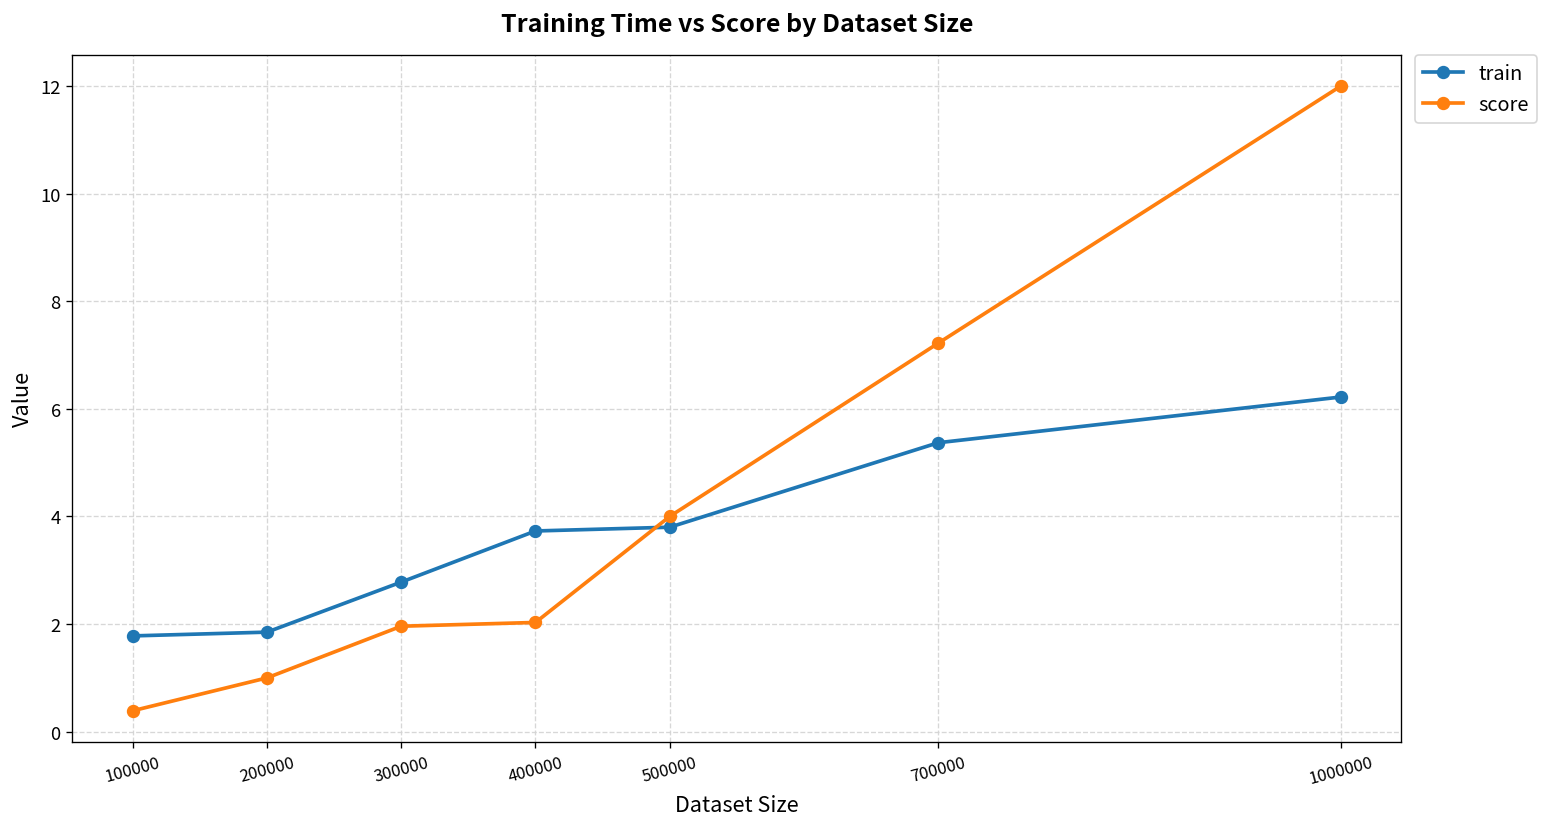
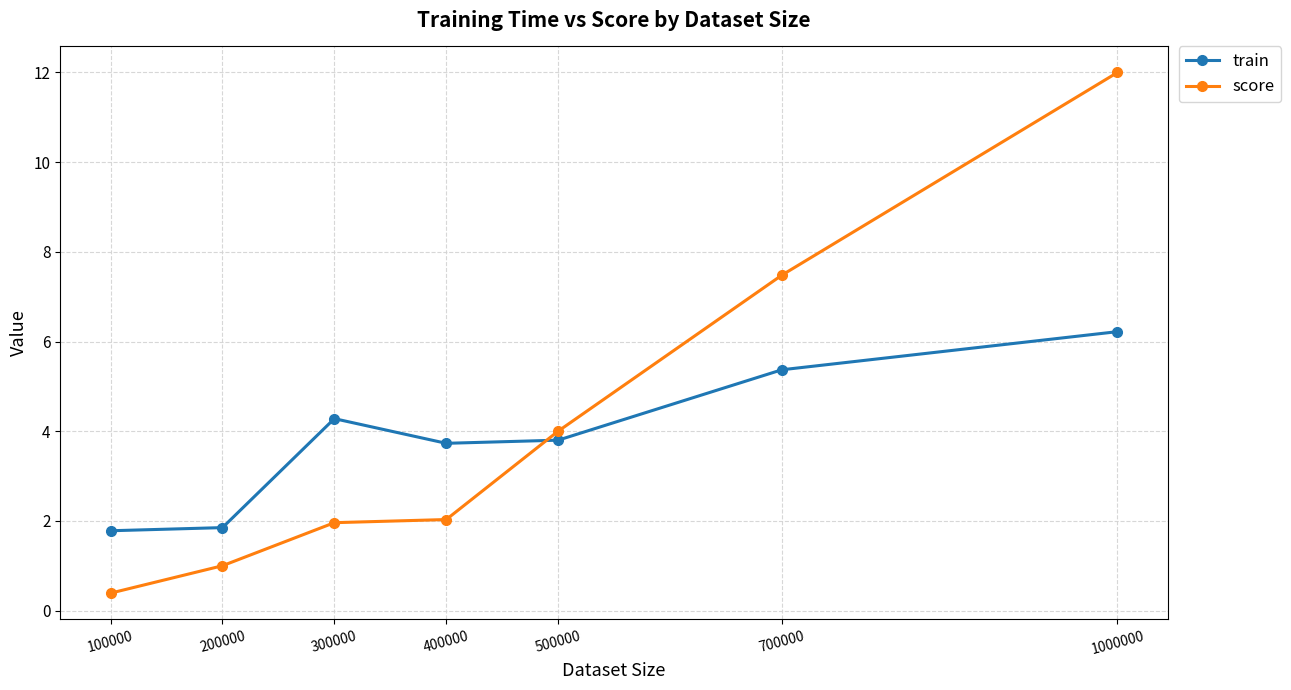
train, 300000: 2.8 -> 4.3
score, 700000: 7.2 -> 7.5
